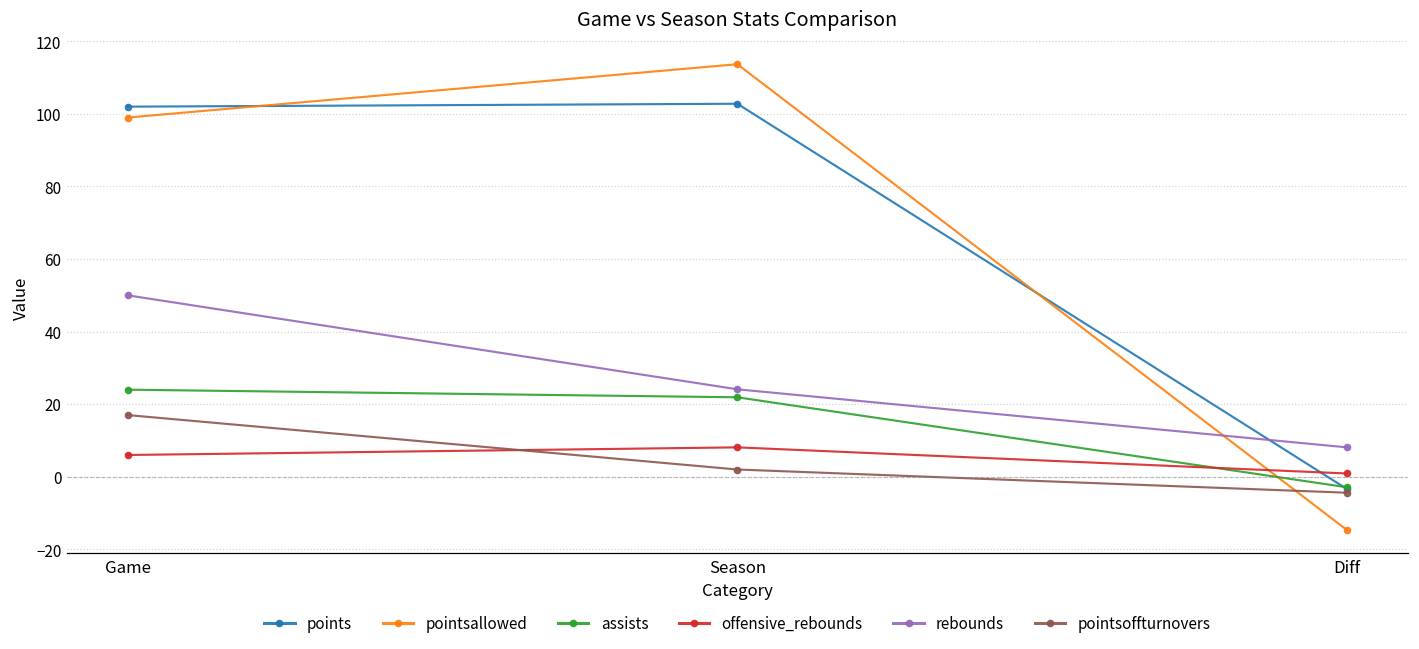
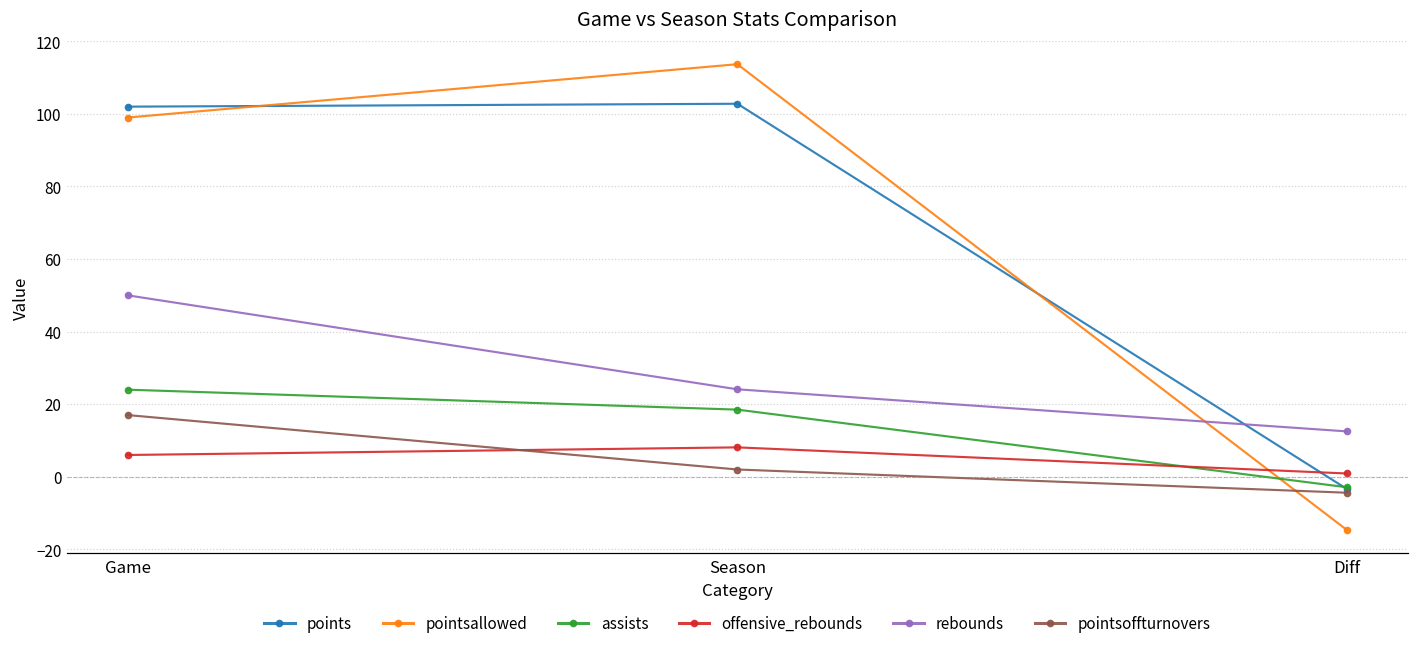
assists, Season: 22 -> 19
rebounds, Diff: 8 -> 13
